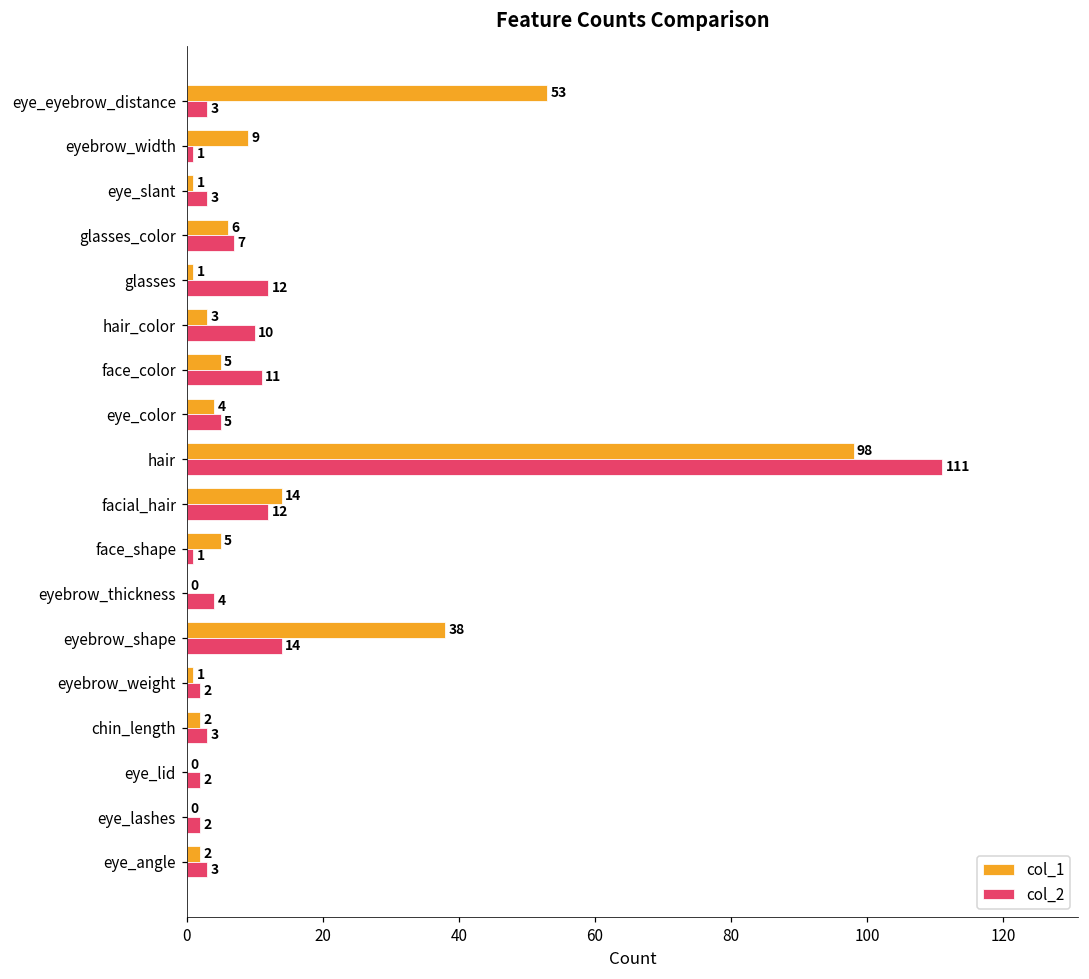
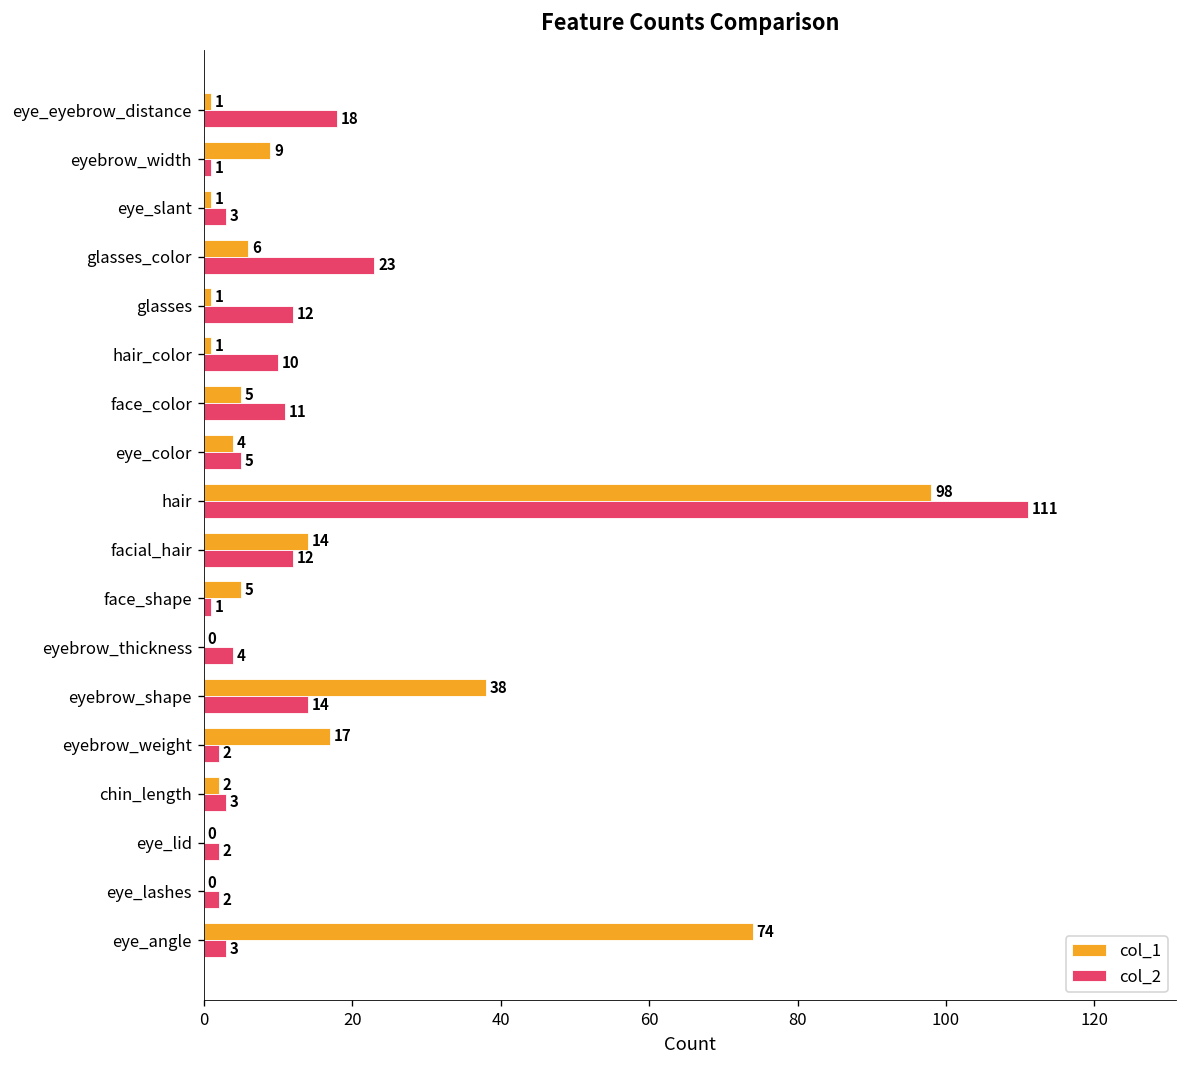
col_1, eye_eyebrow_distance: 53 -> 1
col_2, eye_eyebrow_distance: 3 -> 18
col_2, glasses_color: 7 -> 23
col_1, hair_color: 3 -> 1
col_1, eyebrow_weight: 1 -> 17
col_1, eye_angle: 2 -> 74
